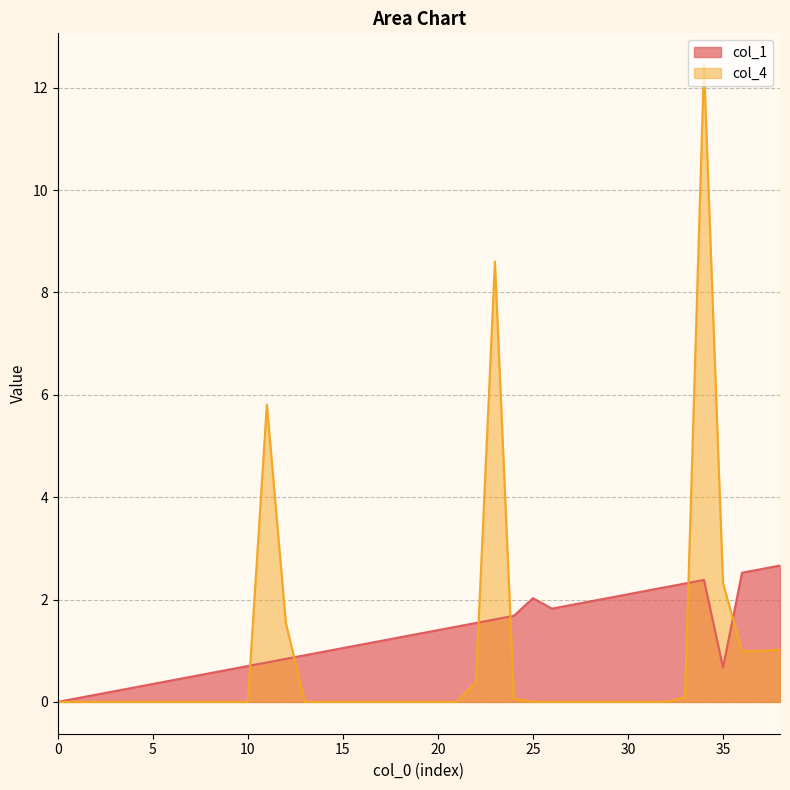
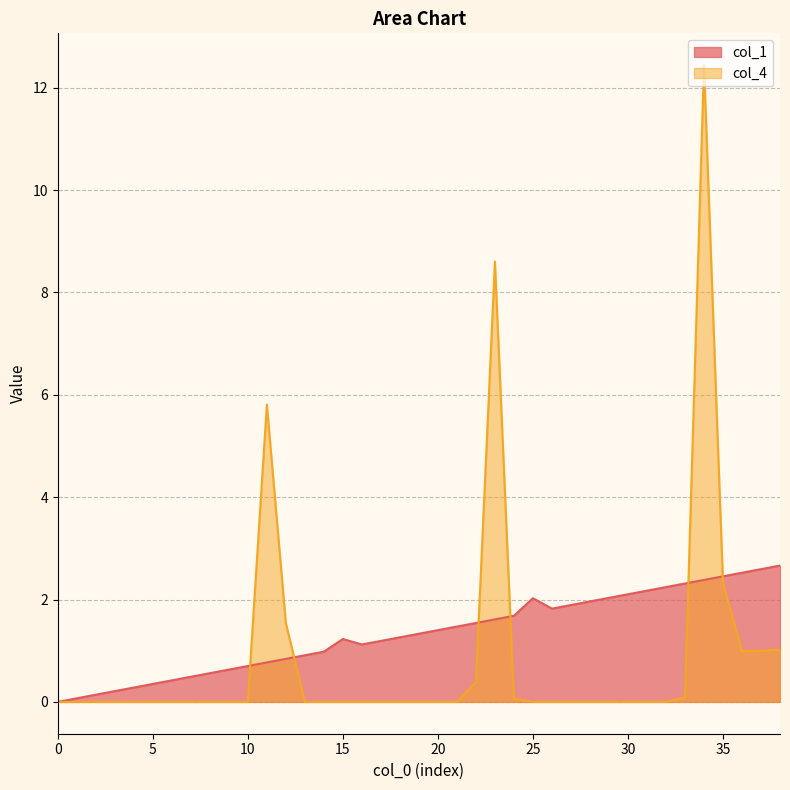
col_1, 15: 1.1 -> 1.2
col_1, 35: 0.7 -> 2.5
